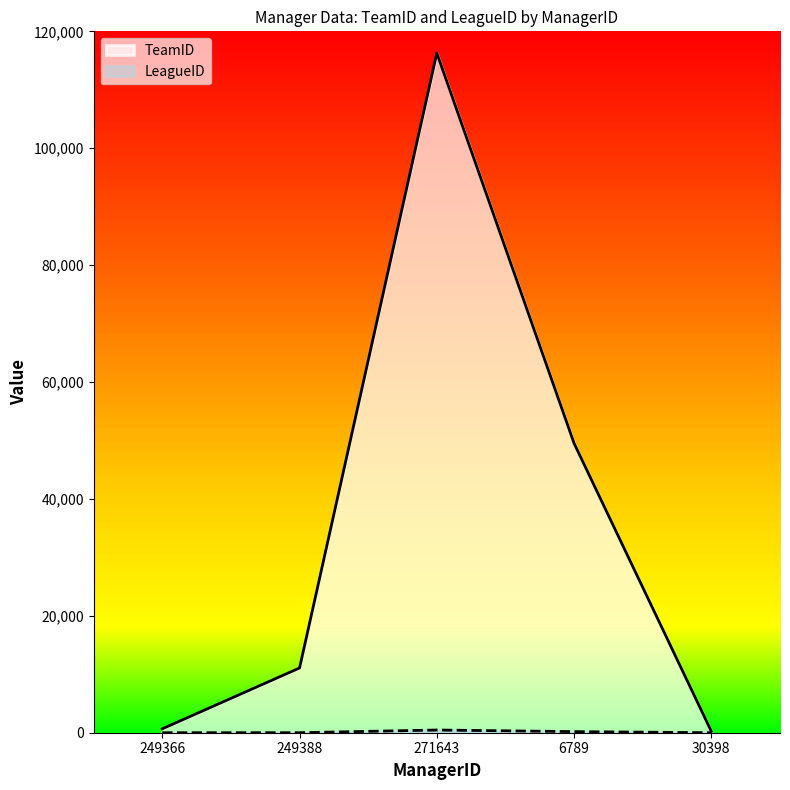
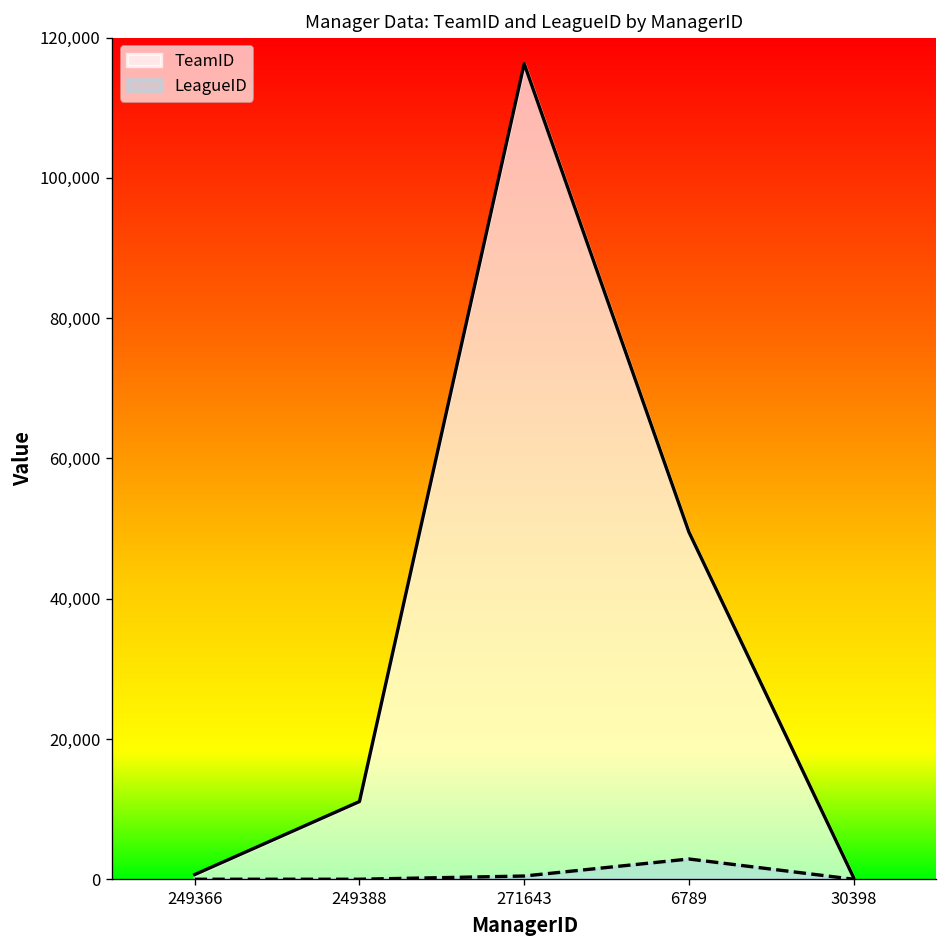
LeagueID, 6789: 0 -> 3,000
